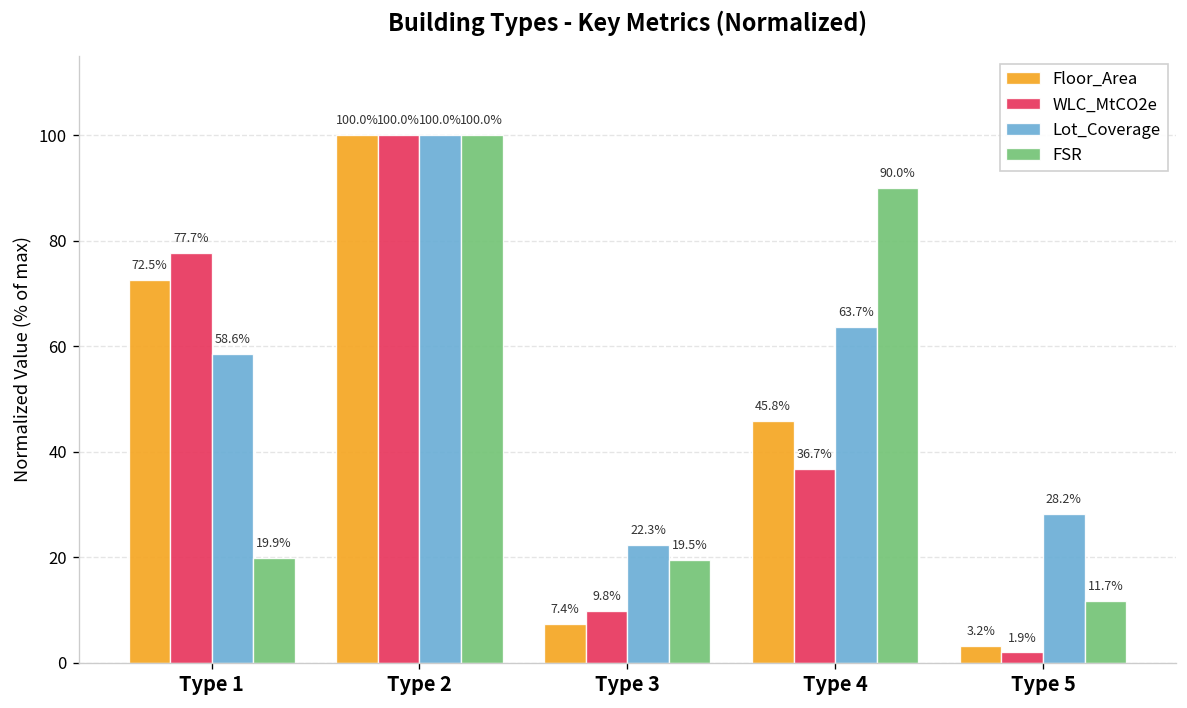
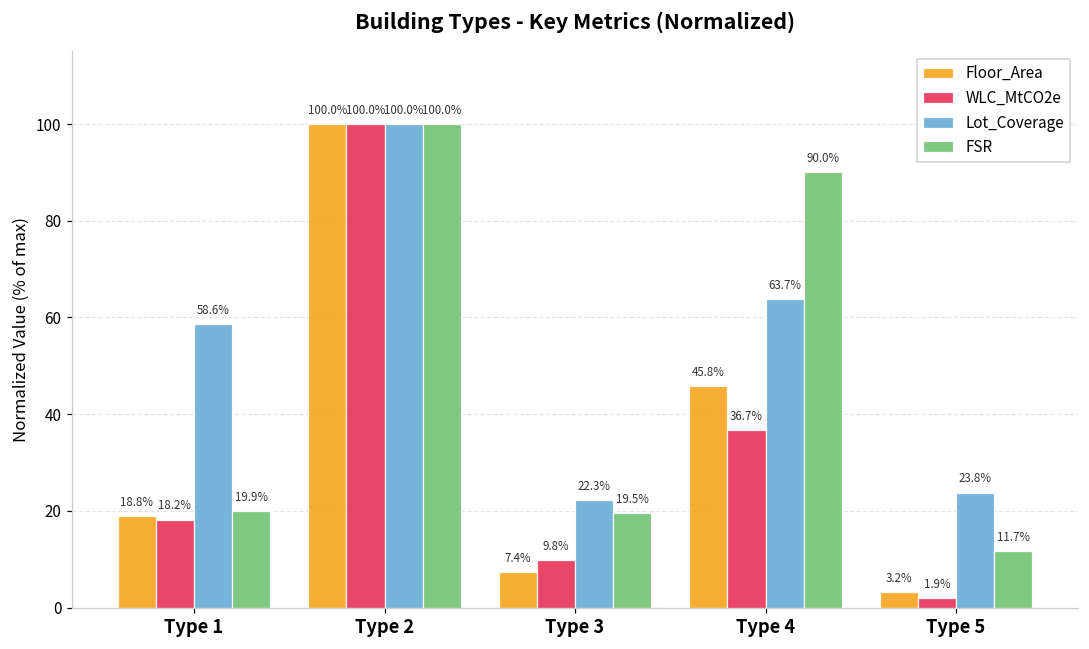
Floor_Area, Type 1: 72.5% -> 18.8%
WLC_MtCO2e, Type 1: 77.7% -> 18.2%
Lot_Coverage, Type 5: 28.2% -> 23.8%
